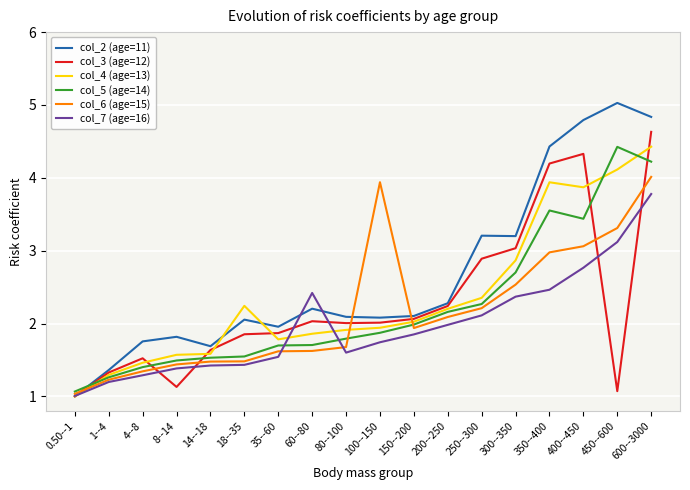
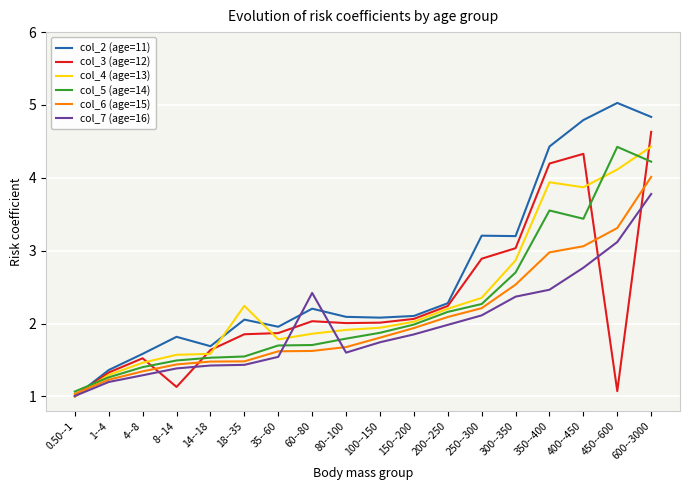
col_2 (age=11), 4--8: 1.8 -> 1.6
col_6 (age=15), 100--150: 3.9 -> 1.8
